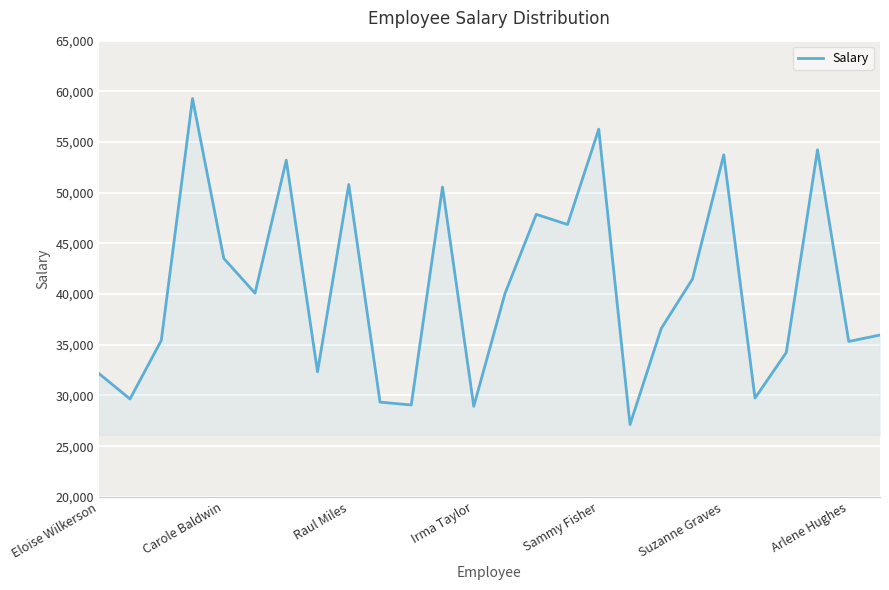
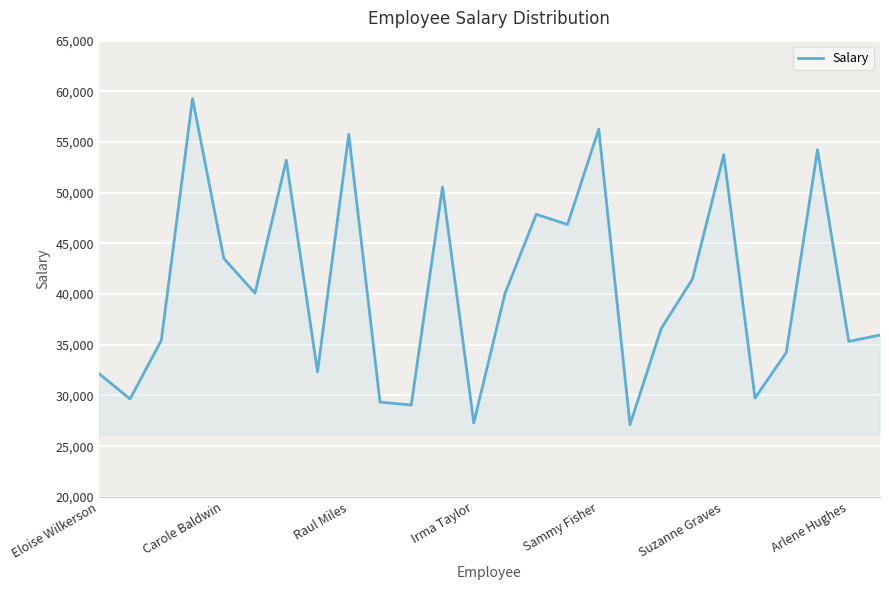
Raul Miles: 50,800 -> 55,800
Irma Taylor: 28,900 -> 27,300
